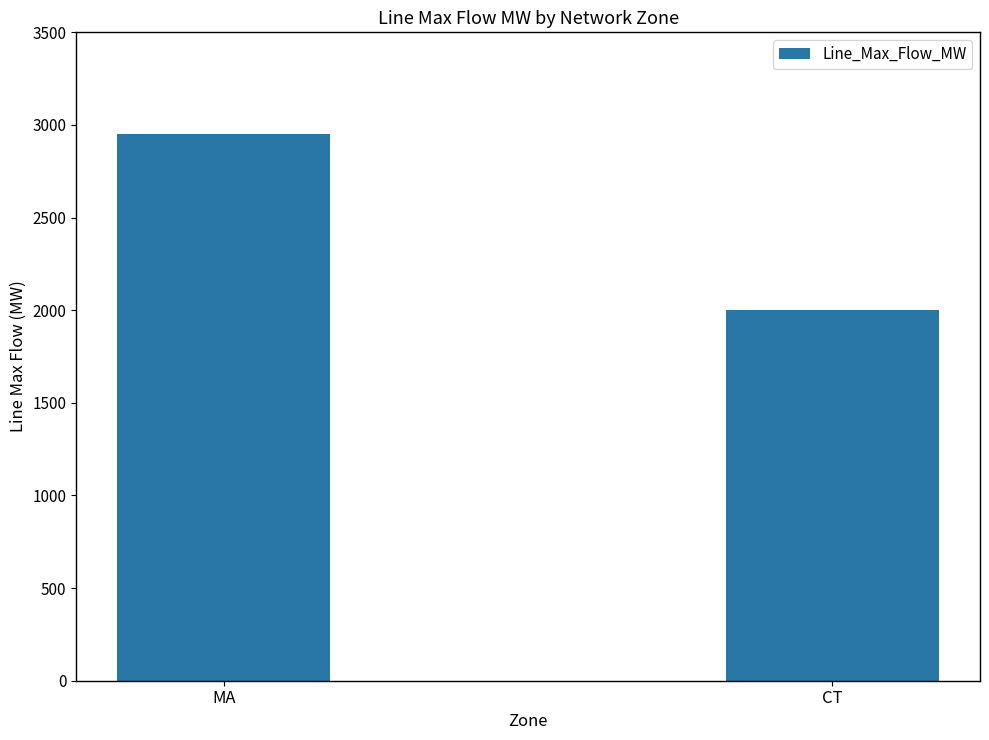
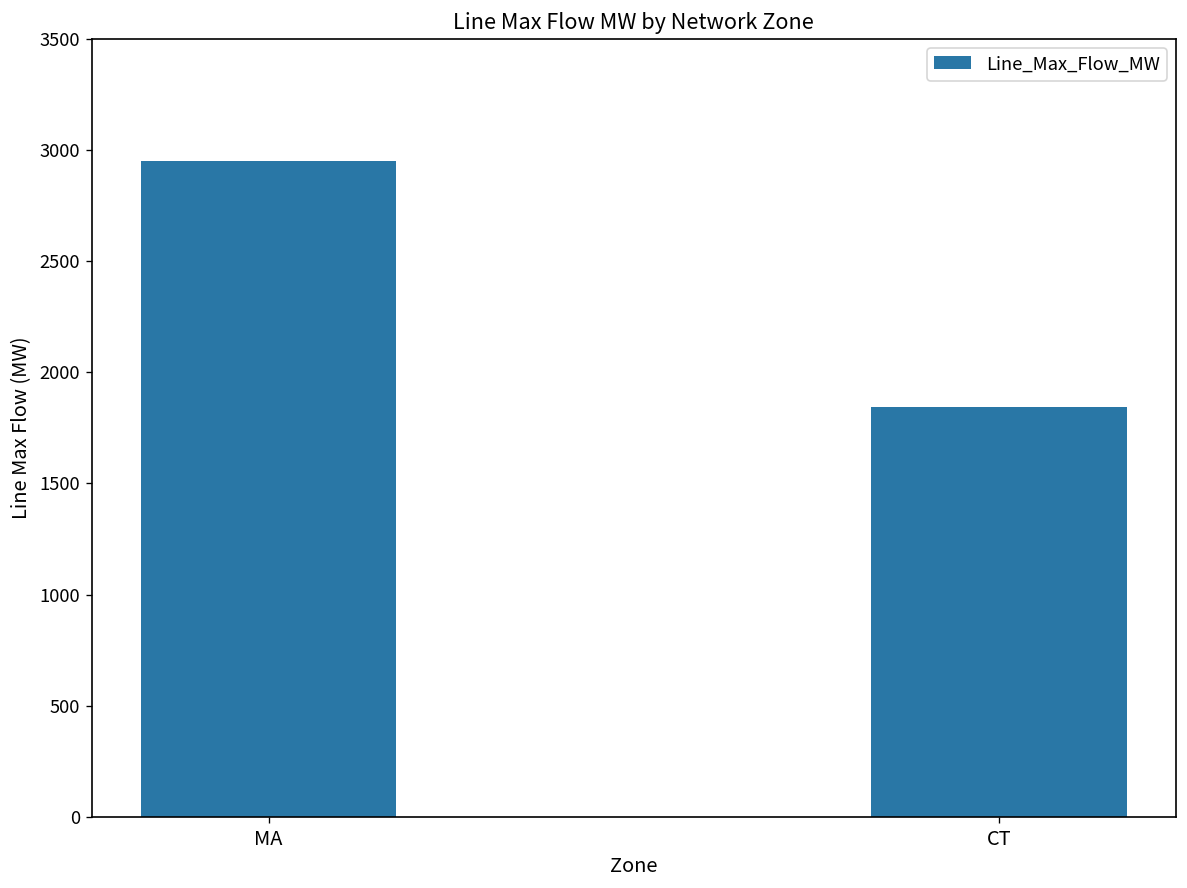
CT: 2000 -> 1840
